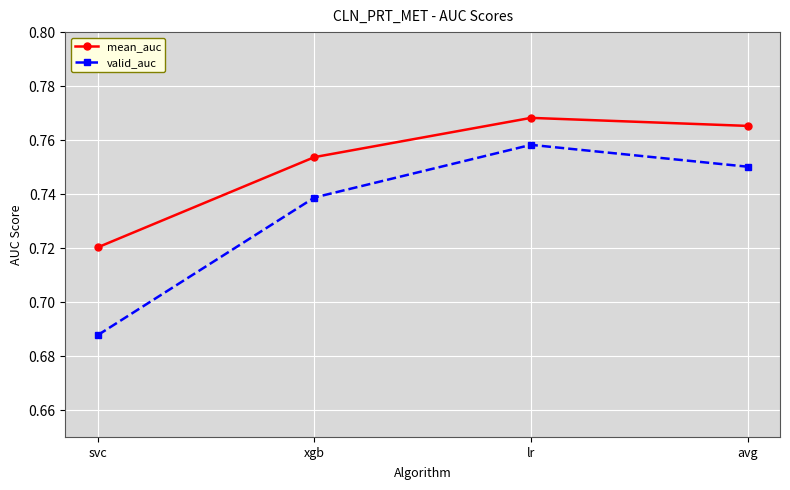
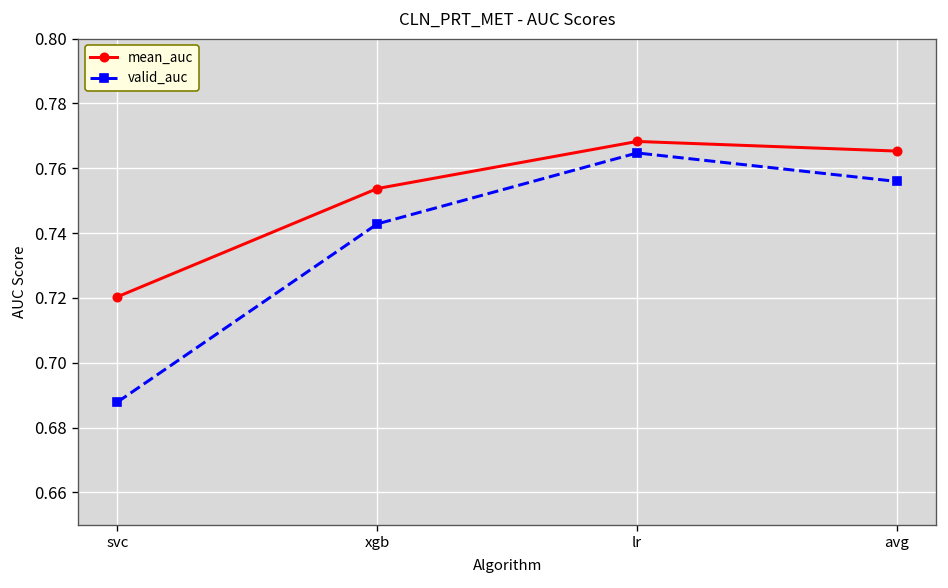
valid_auc, xgb: 0.739 -> 0.743
valid_auc, lr: 0.758 -> 0.765
valid_auc, avg: 0.750 -> 0.756
